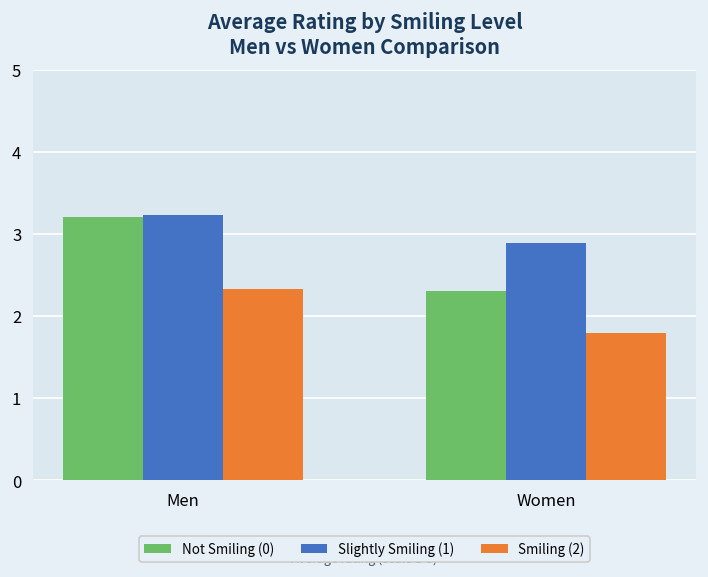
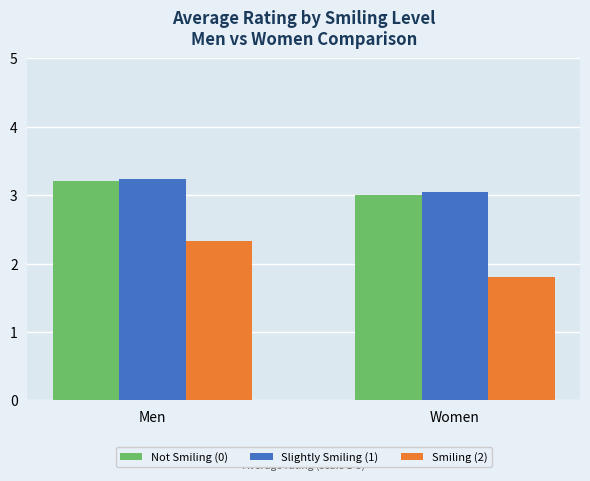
Not Smiling (0), Women: 2.3 -> 3.0
Slightly Smiling (1), Women: 2.9 -> 3.0
